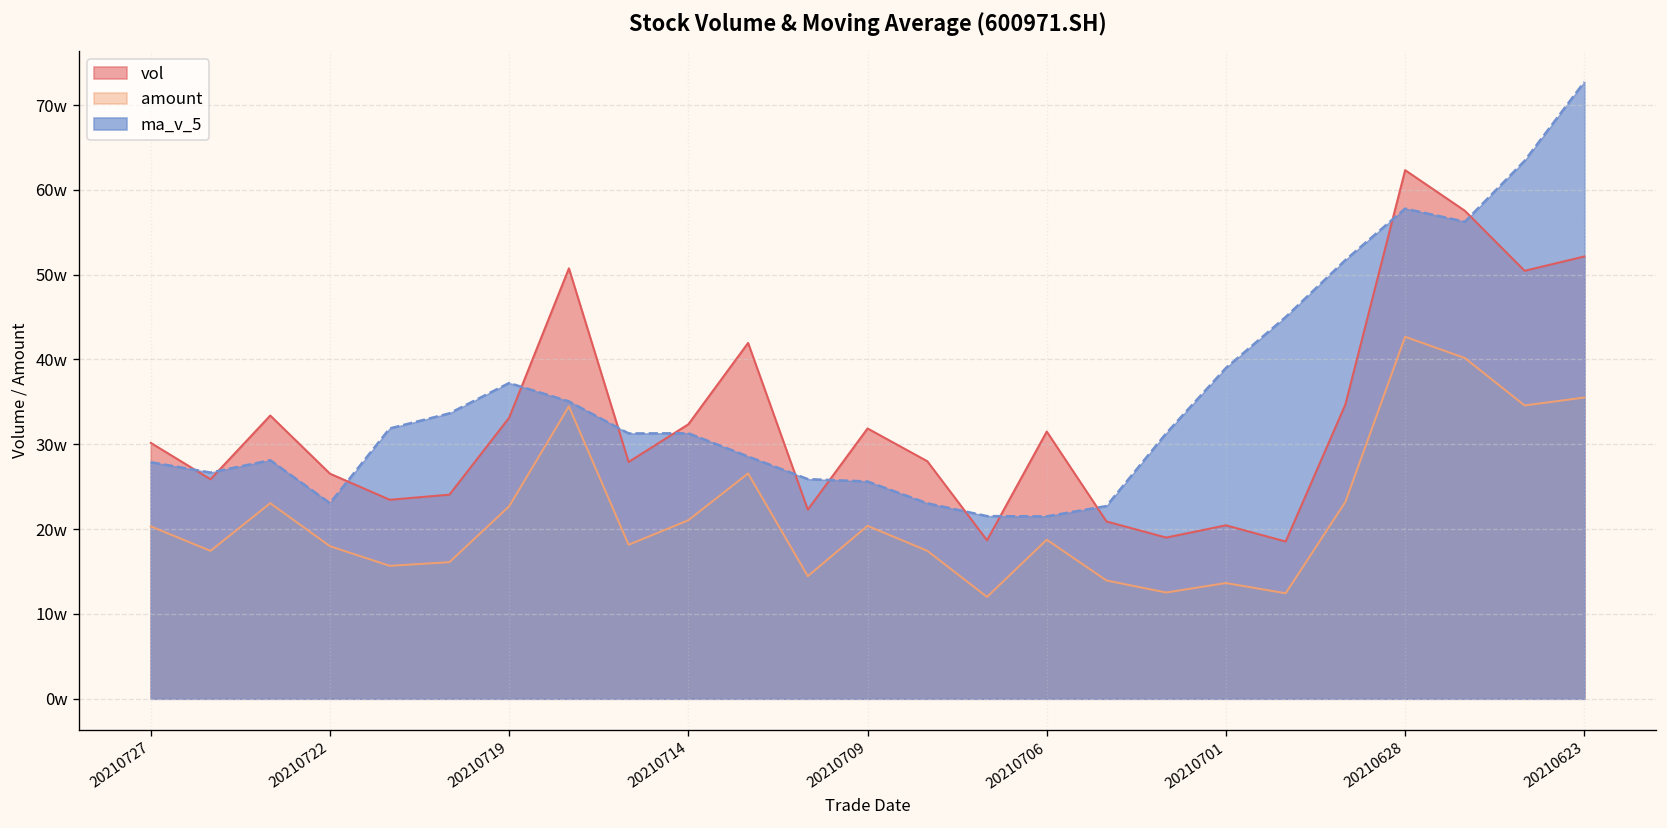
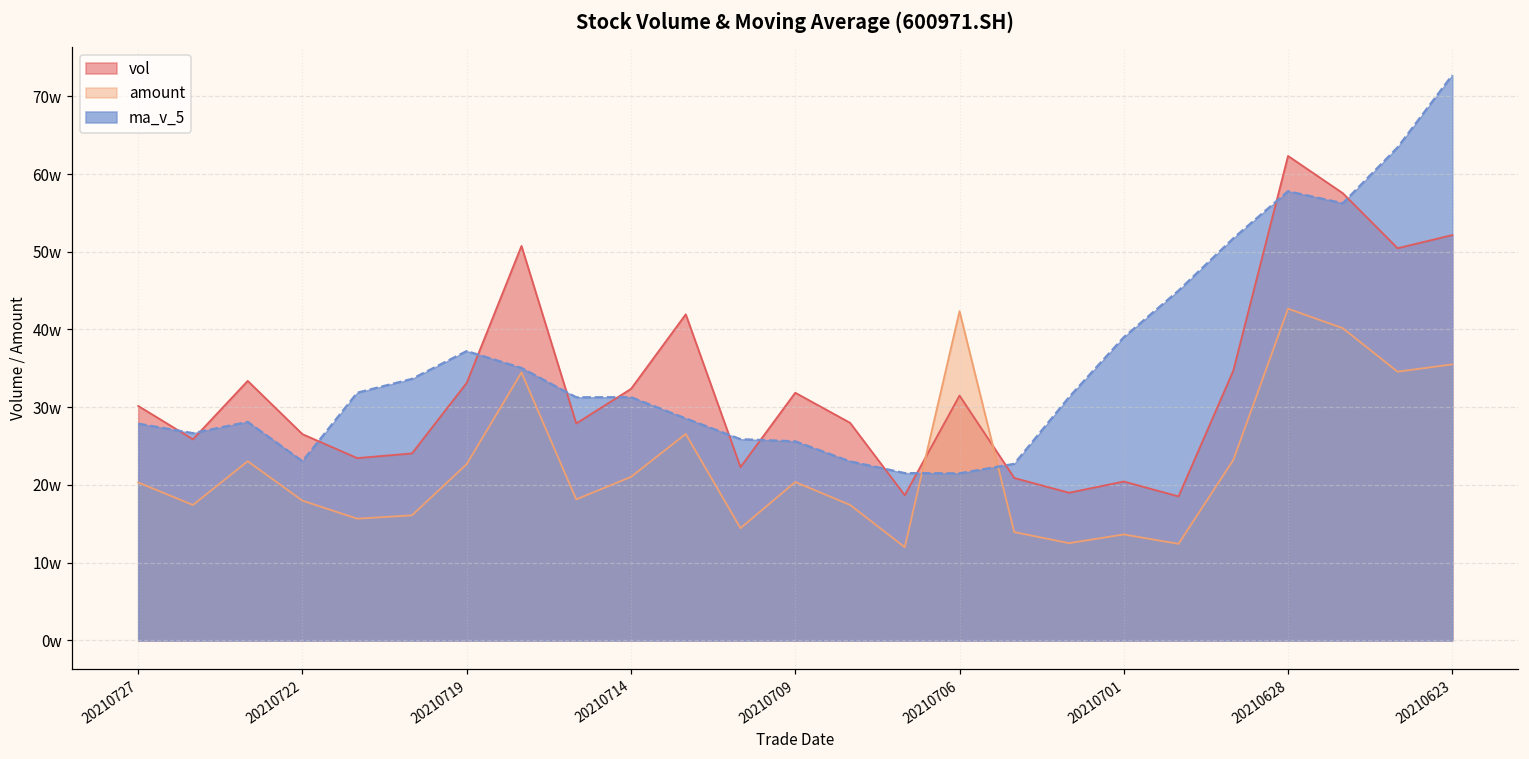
amount, 20210706: 19w -> 42w
